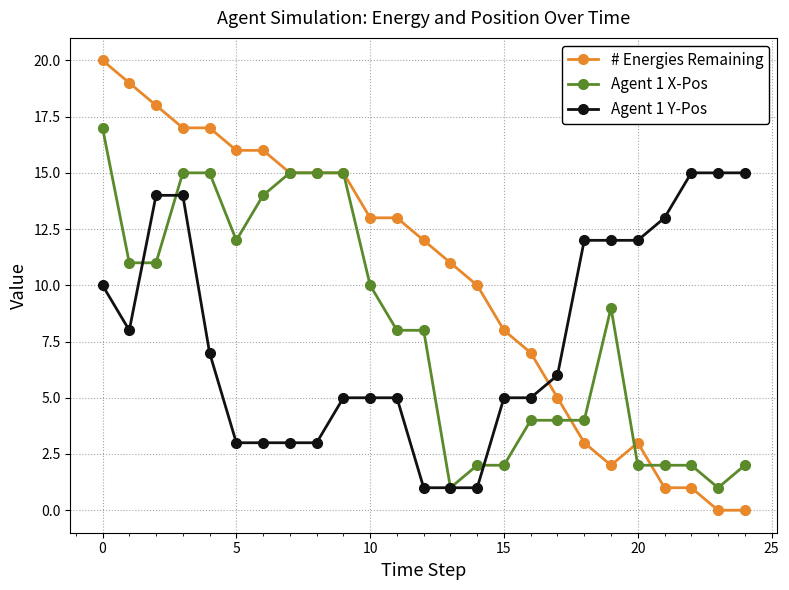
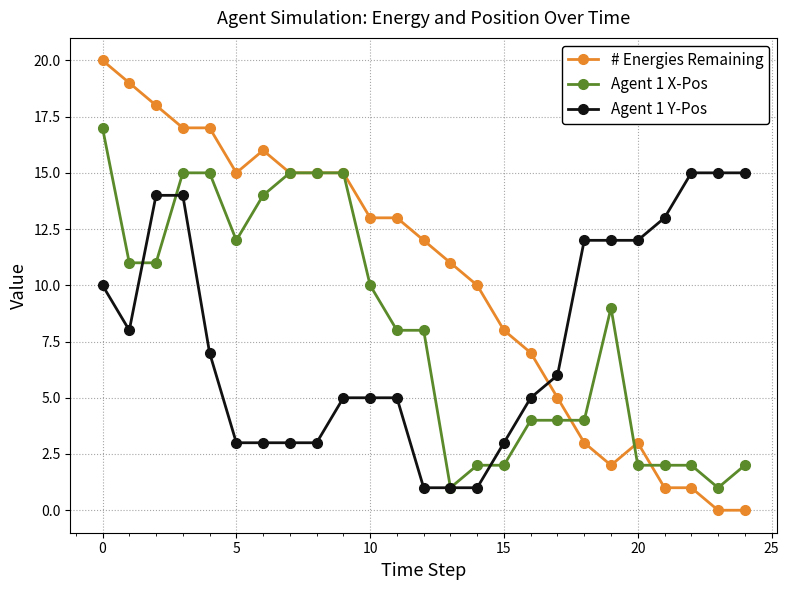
# Energies Remaining, 5: 16 -> 15
Agent 1 Y-Pos, 15: 5 -> 3
